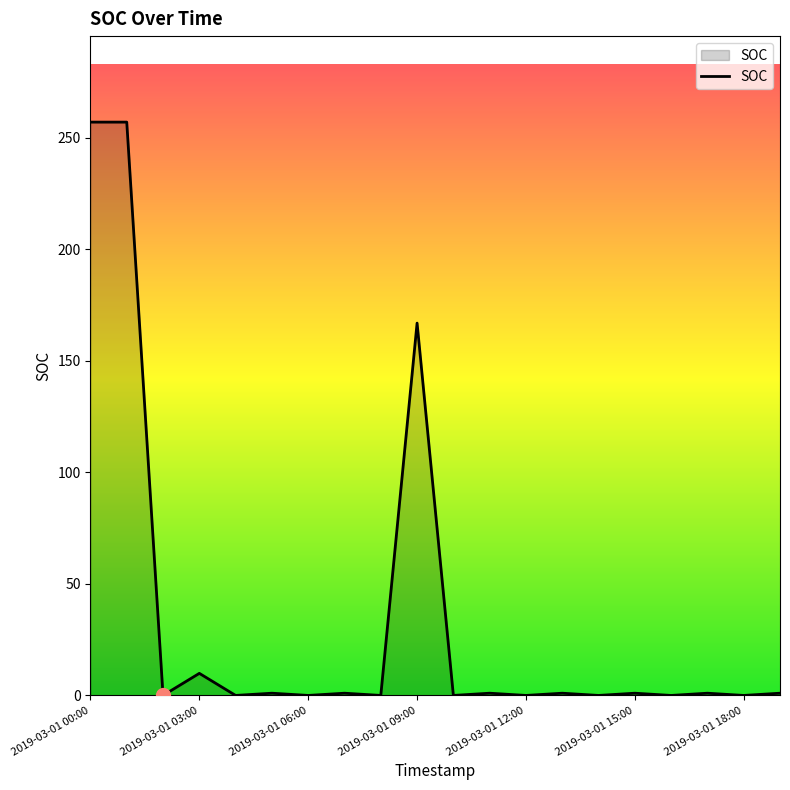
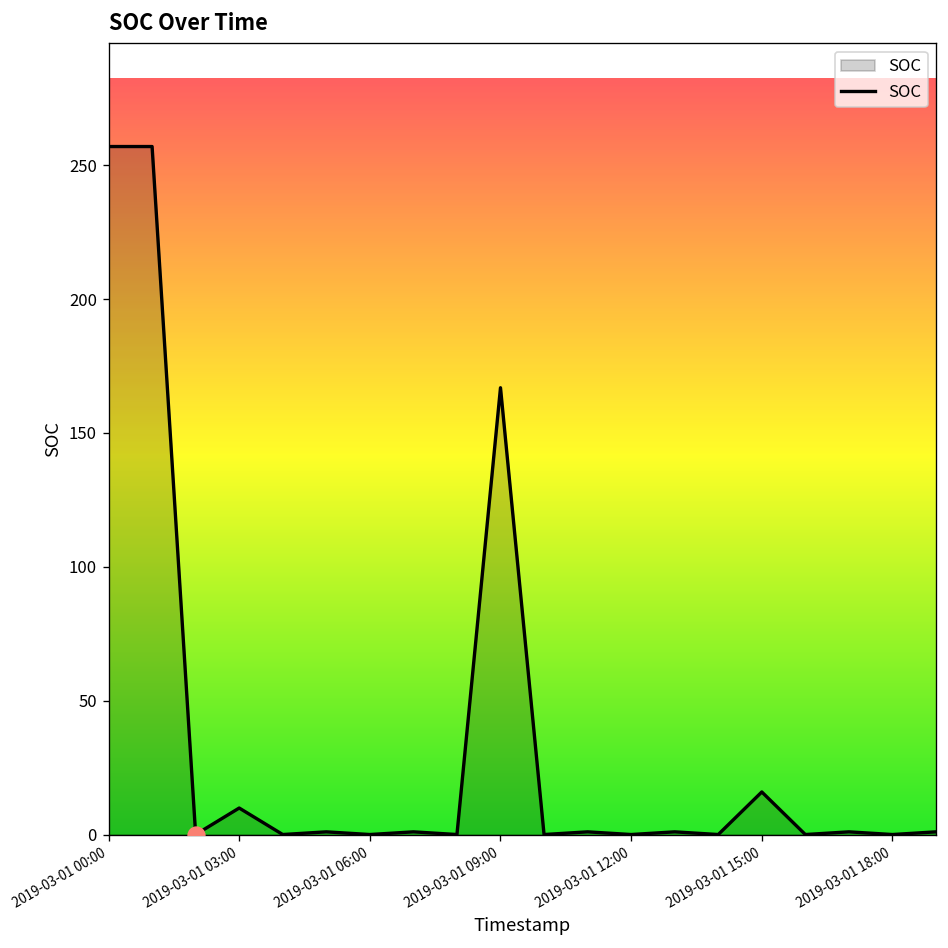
SOC, 2019-03-01 15:00: 1 -> 16
